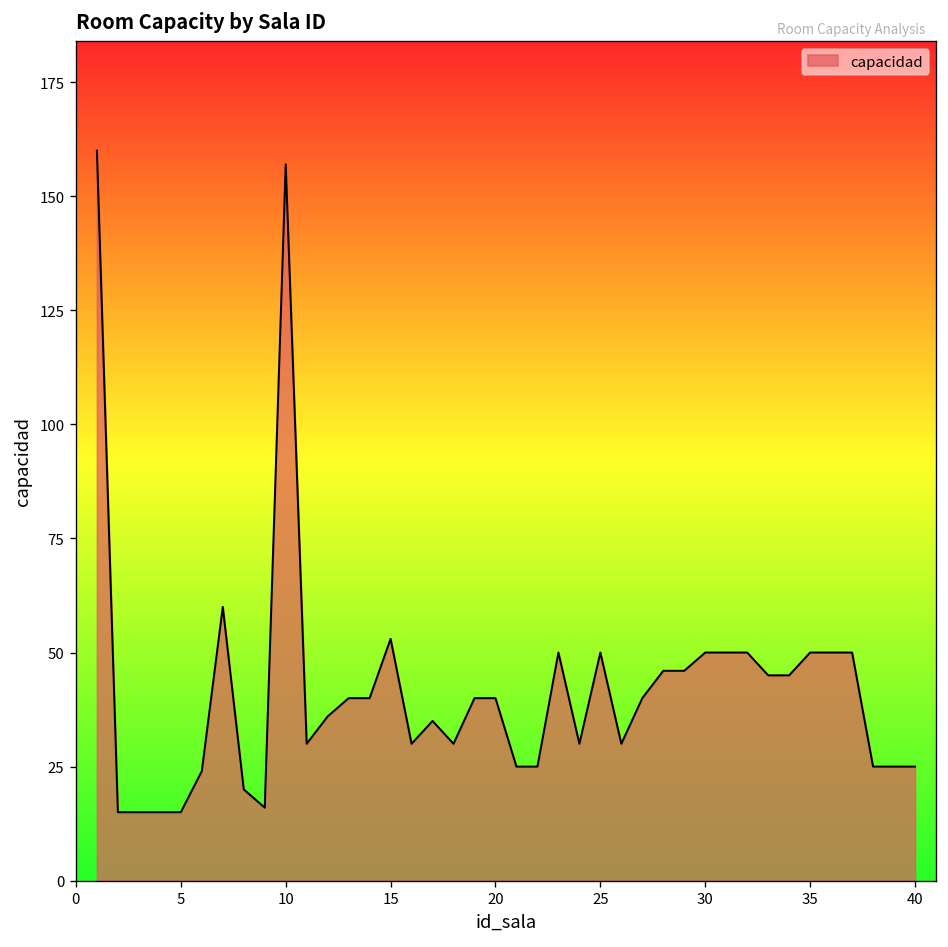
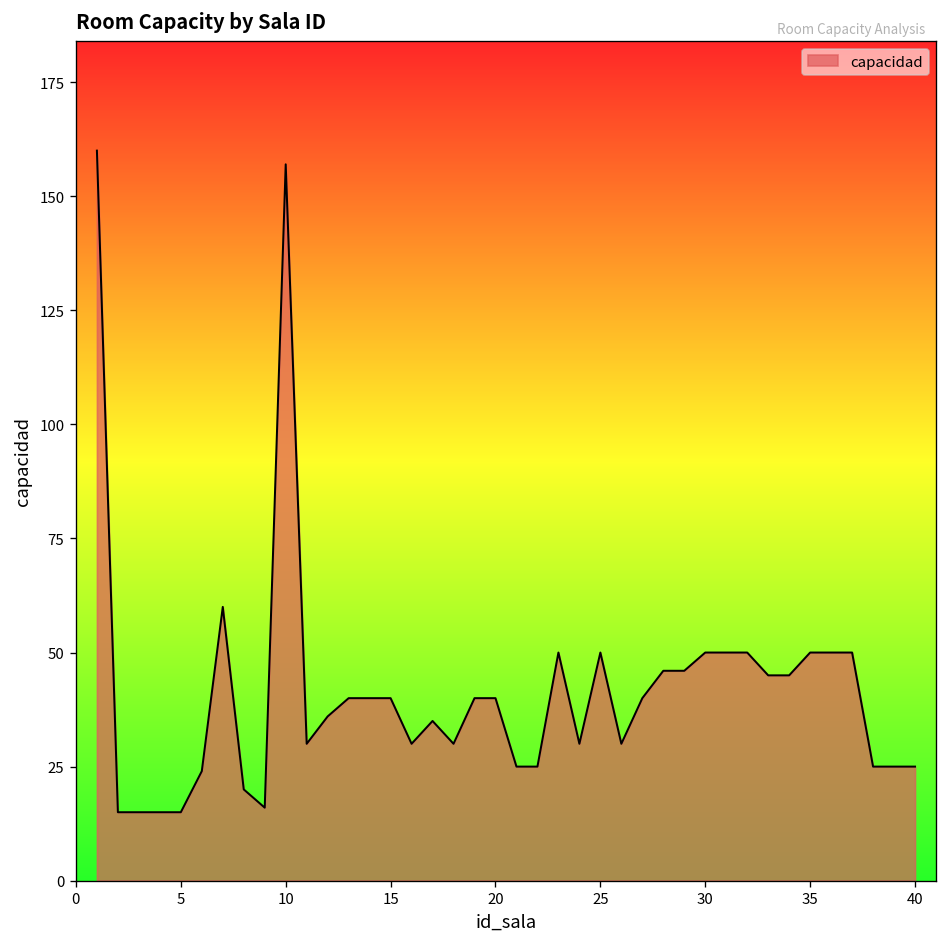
15: 53 -> 40
